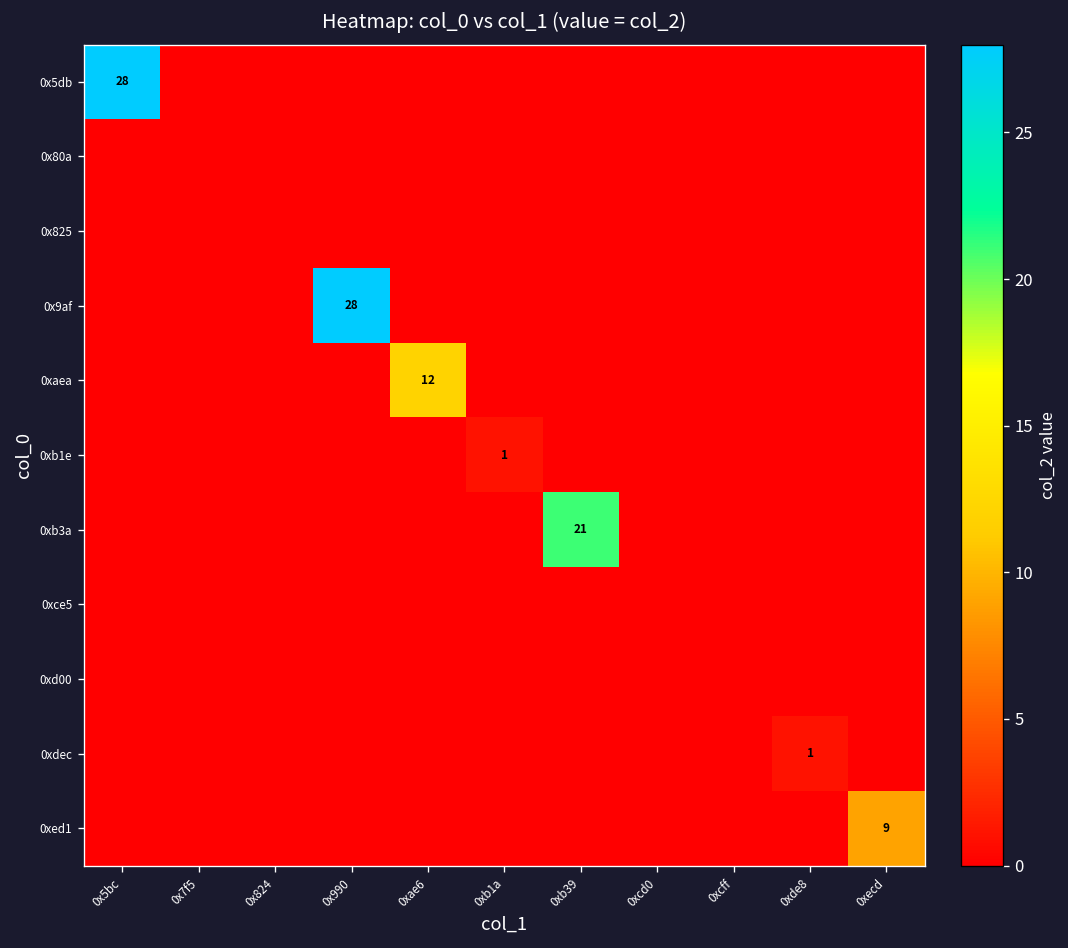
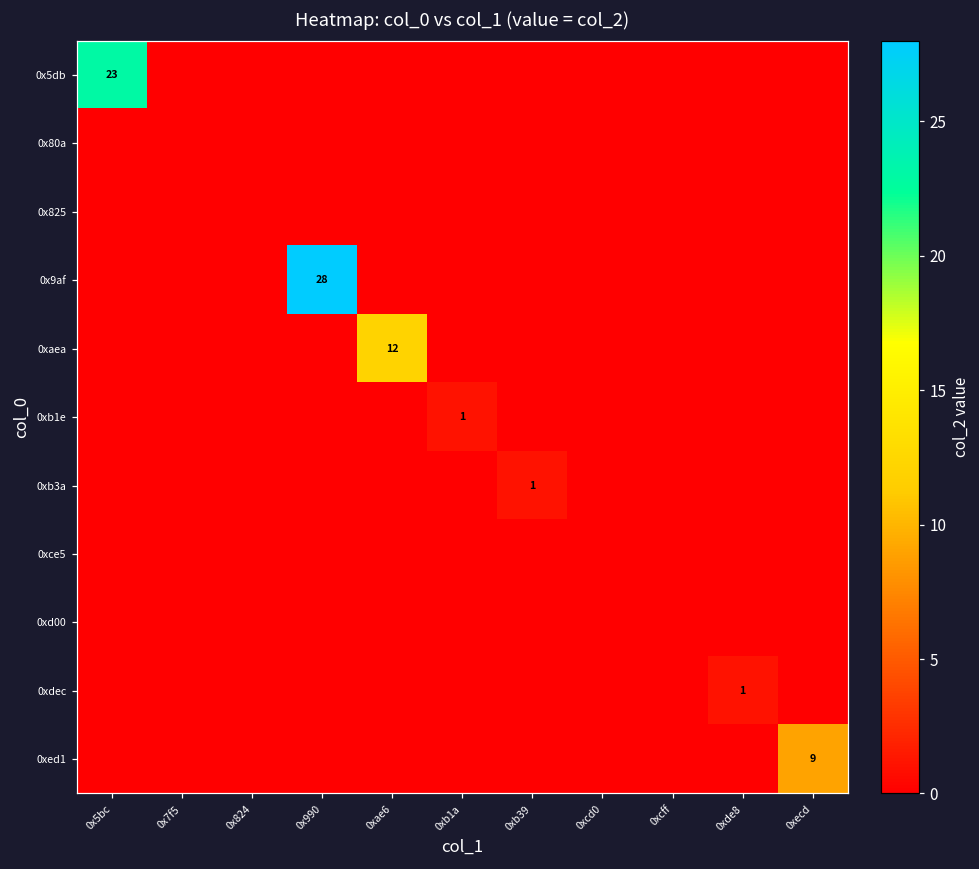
0x5db, 0x5bc: 28 -> 23
0xb3a, 0xb39: 21 -> 1
